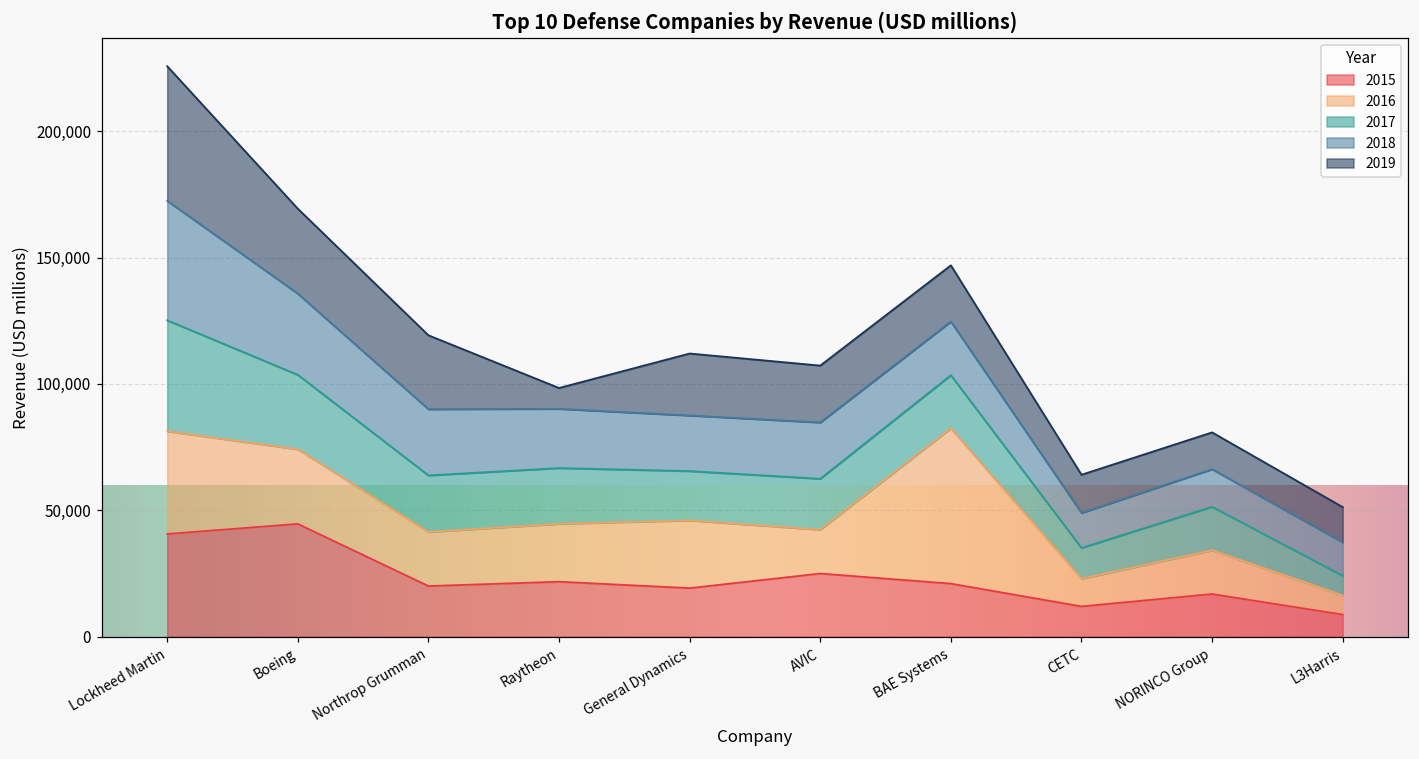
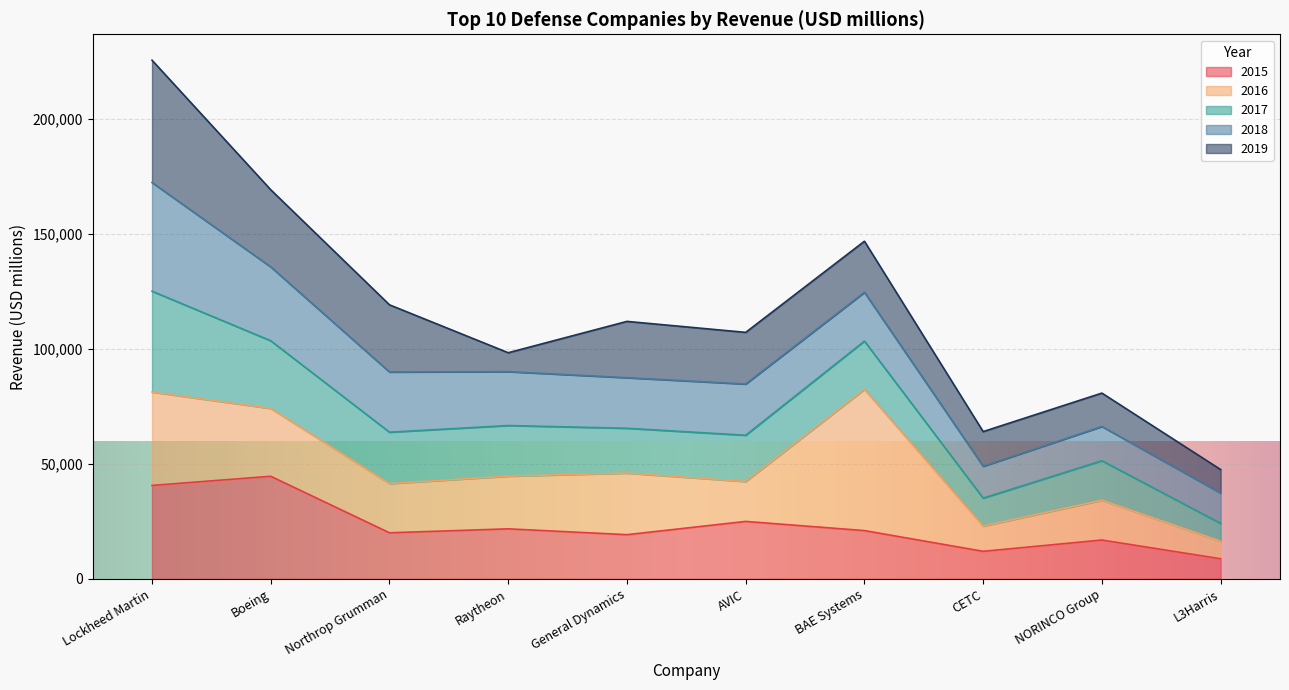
2019, L3Harris: 14,000 -> 10,000
